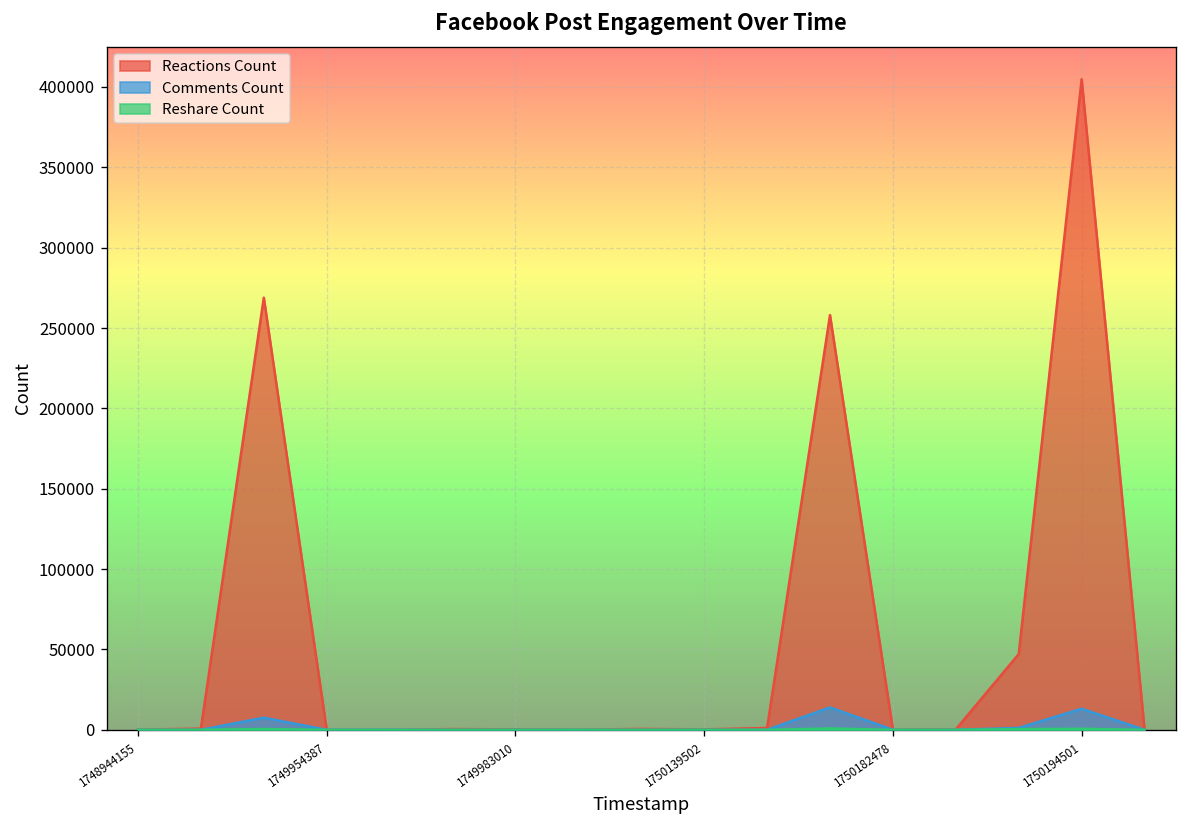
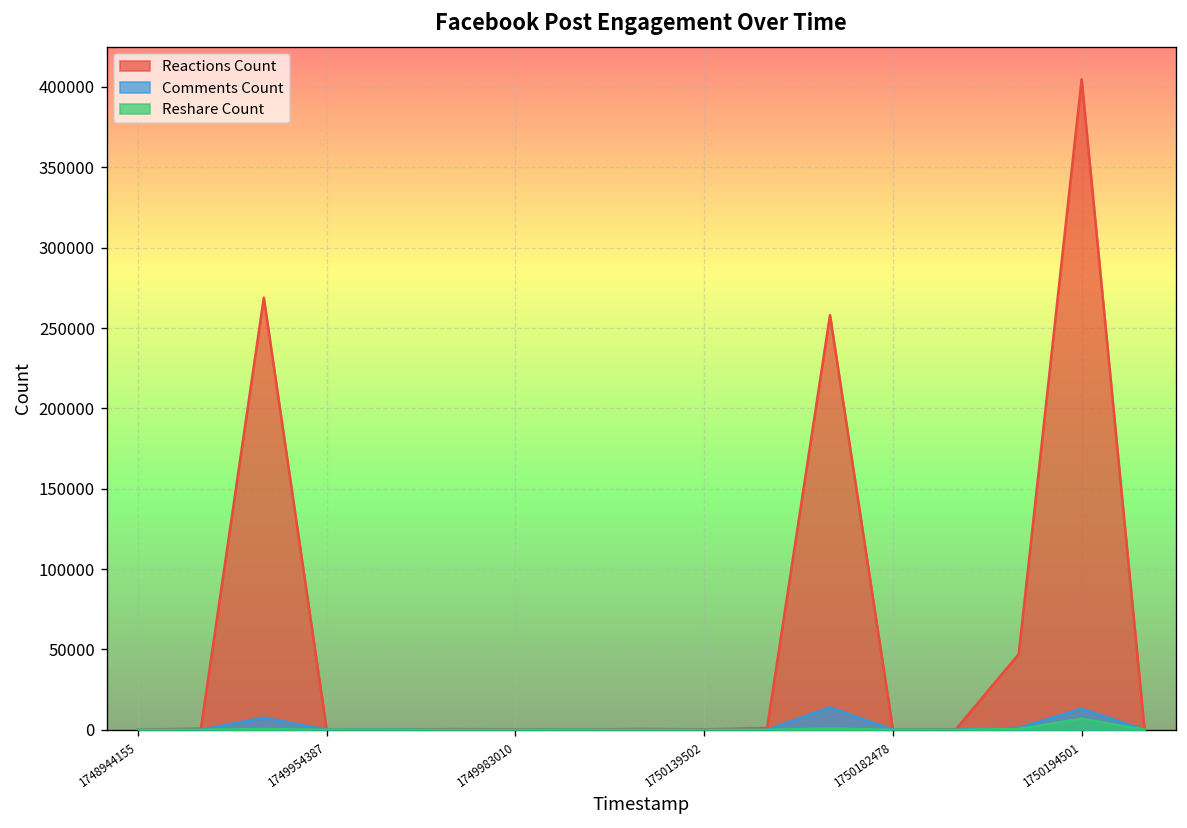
Reshare Count, 1750194501: 1000 -> 7000
